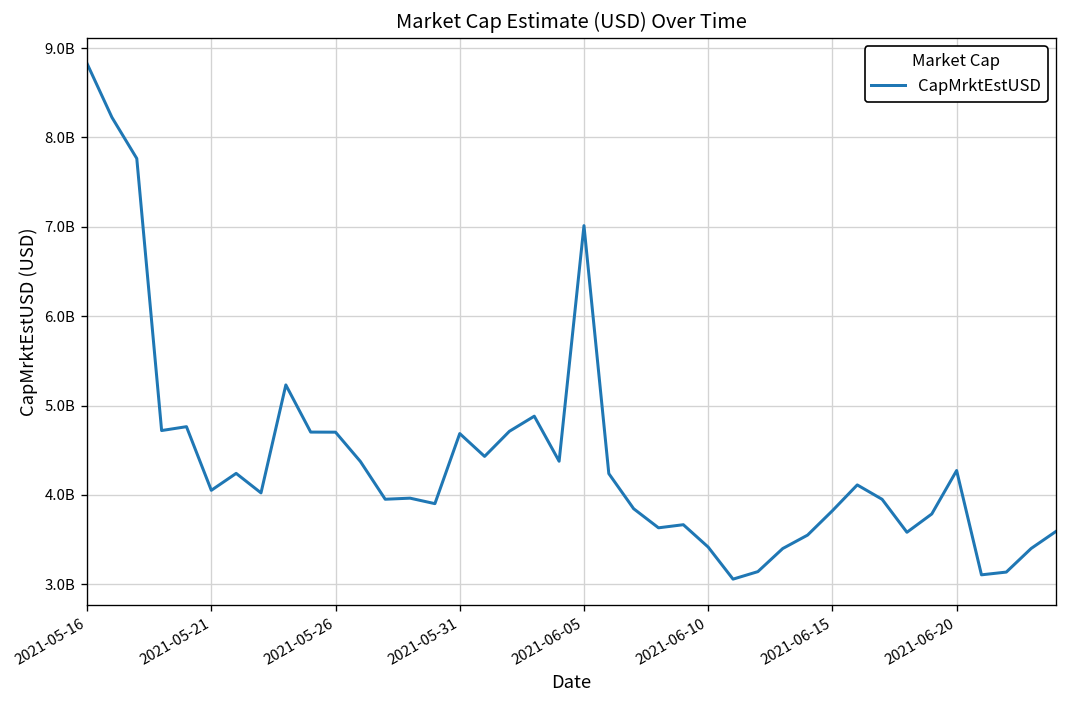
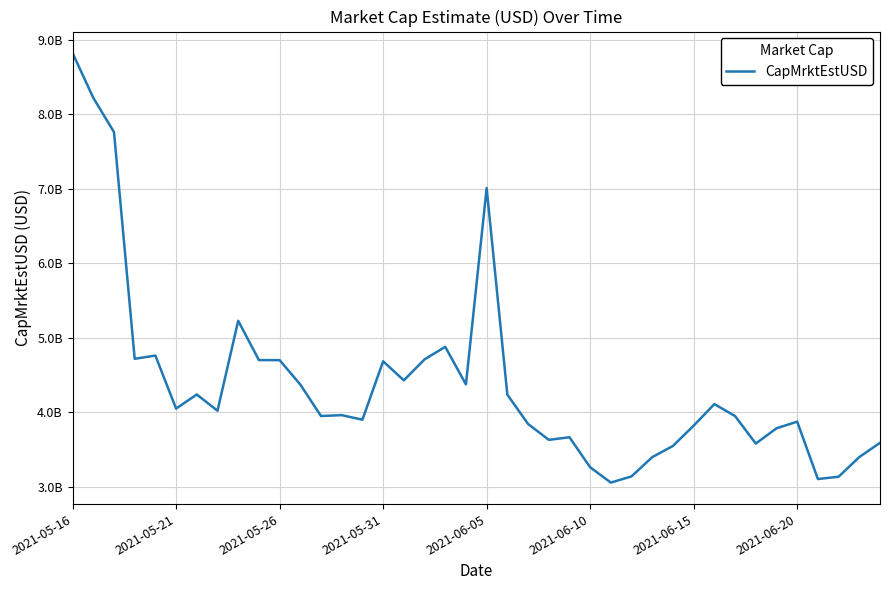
2021-06-10: 3400000000 -> 3300000000
2021-06-20: 4300000000 -> 3900000000
